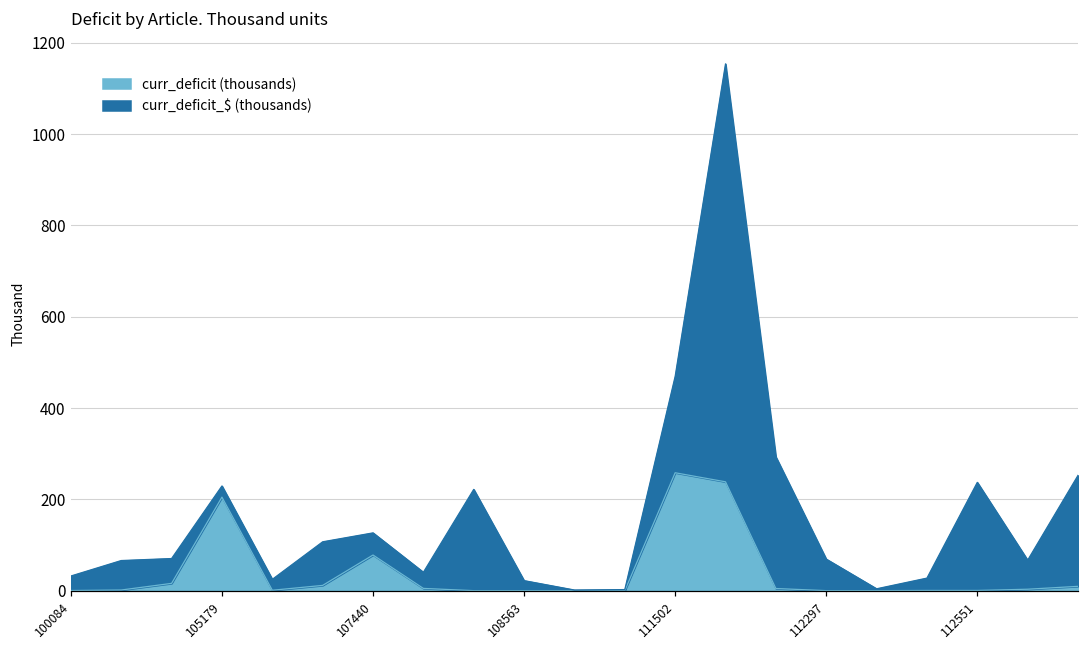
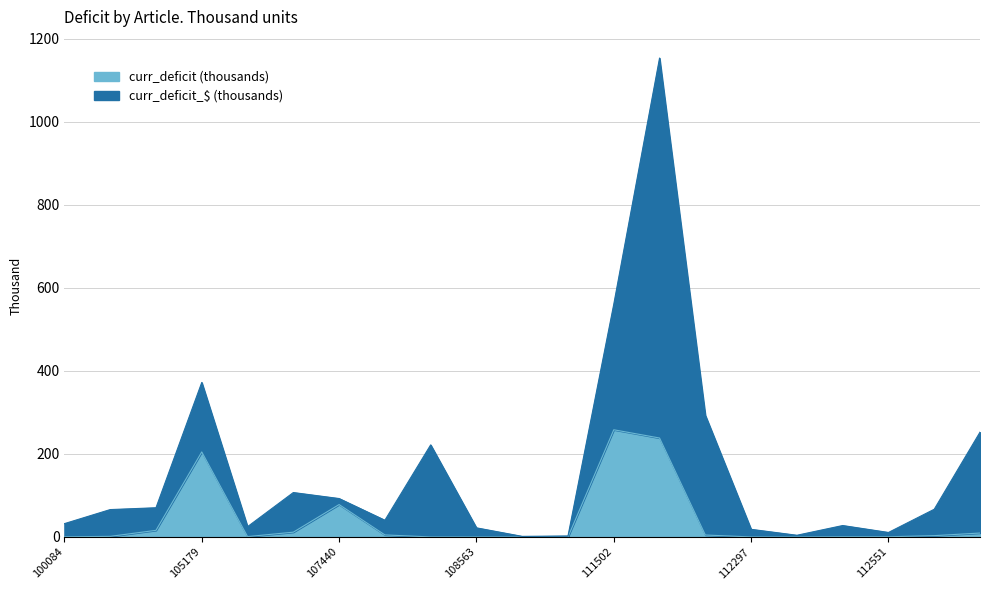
curr_deficit_$ (thousands), 105179: 20 -> 170
curr_deficit_$ (thousands), 107440: 50 -> 10
curr_deficit_$ (thousands), 111502: 210 -> 300
curr_deficit_$ (thousands), 112297: 70 -> 20
curr_deficit_$ (thousands), 112551: 240 -> 10
